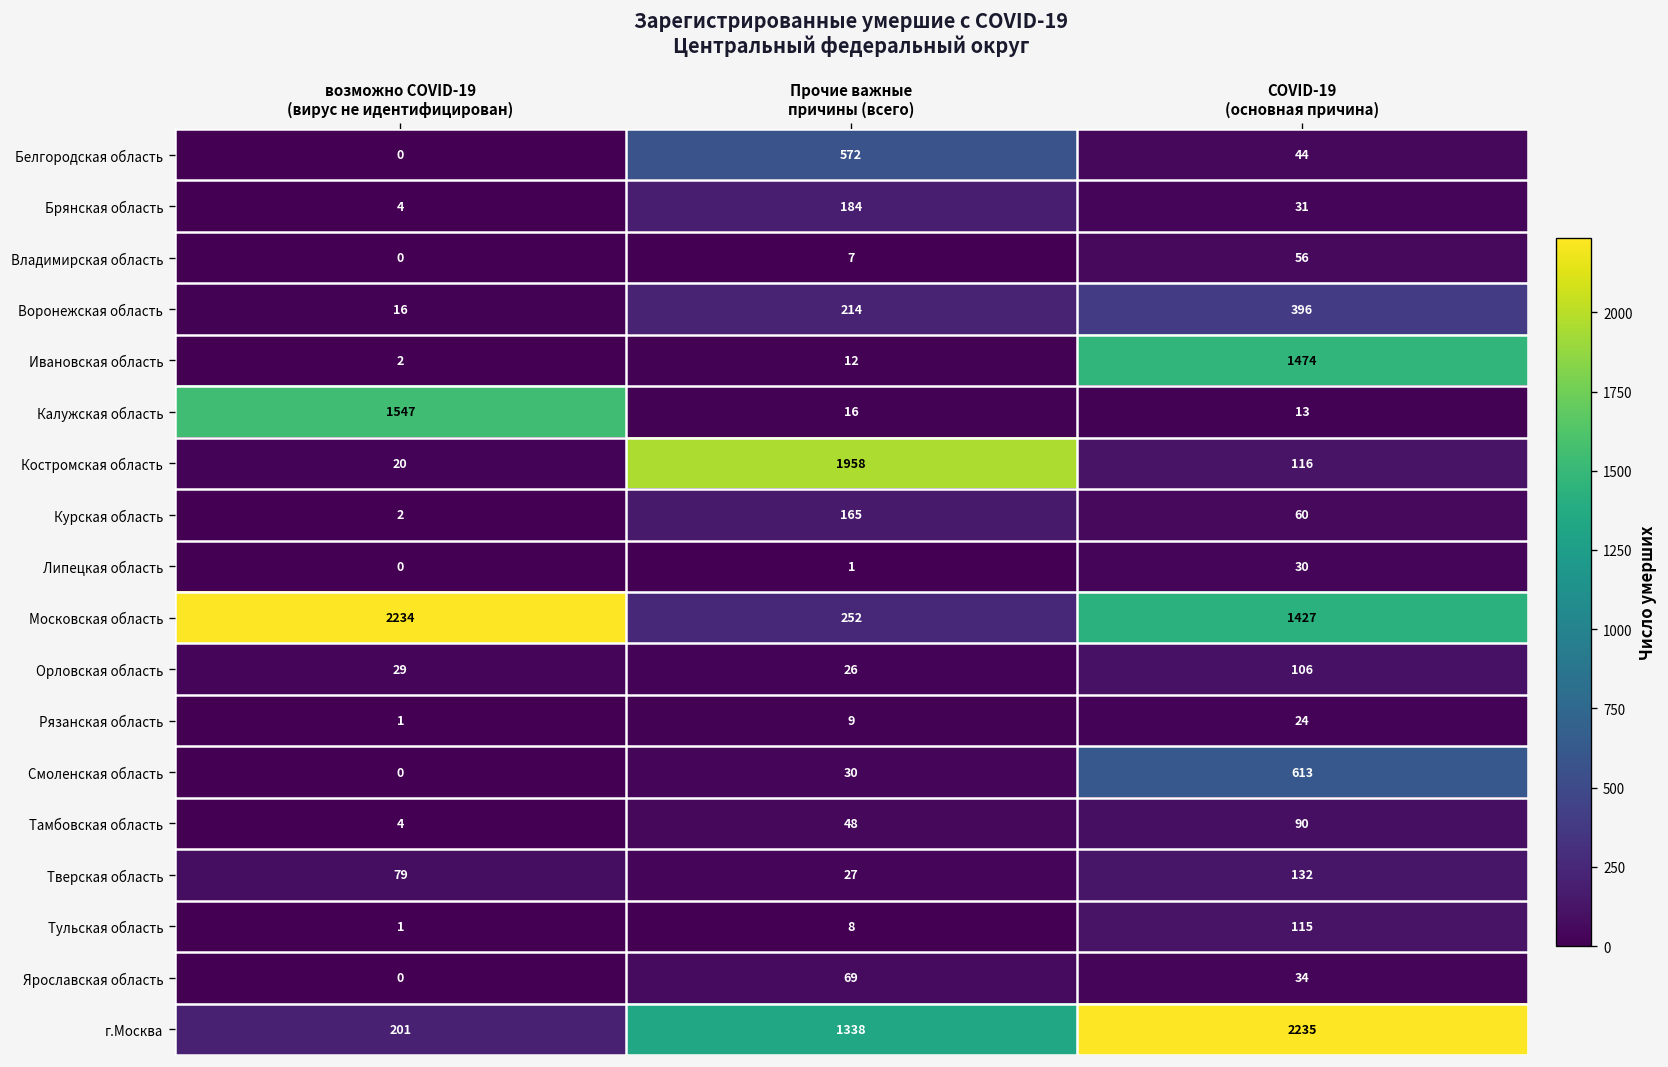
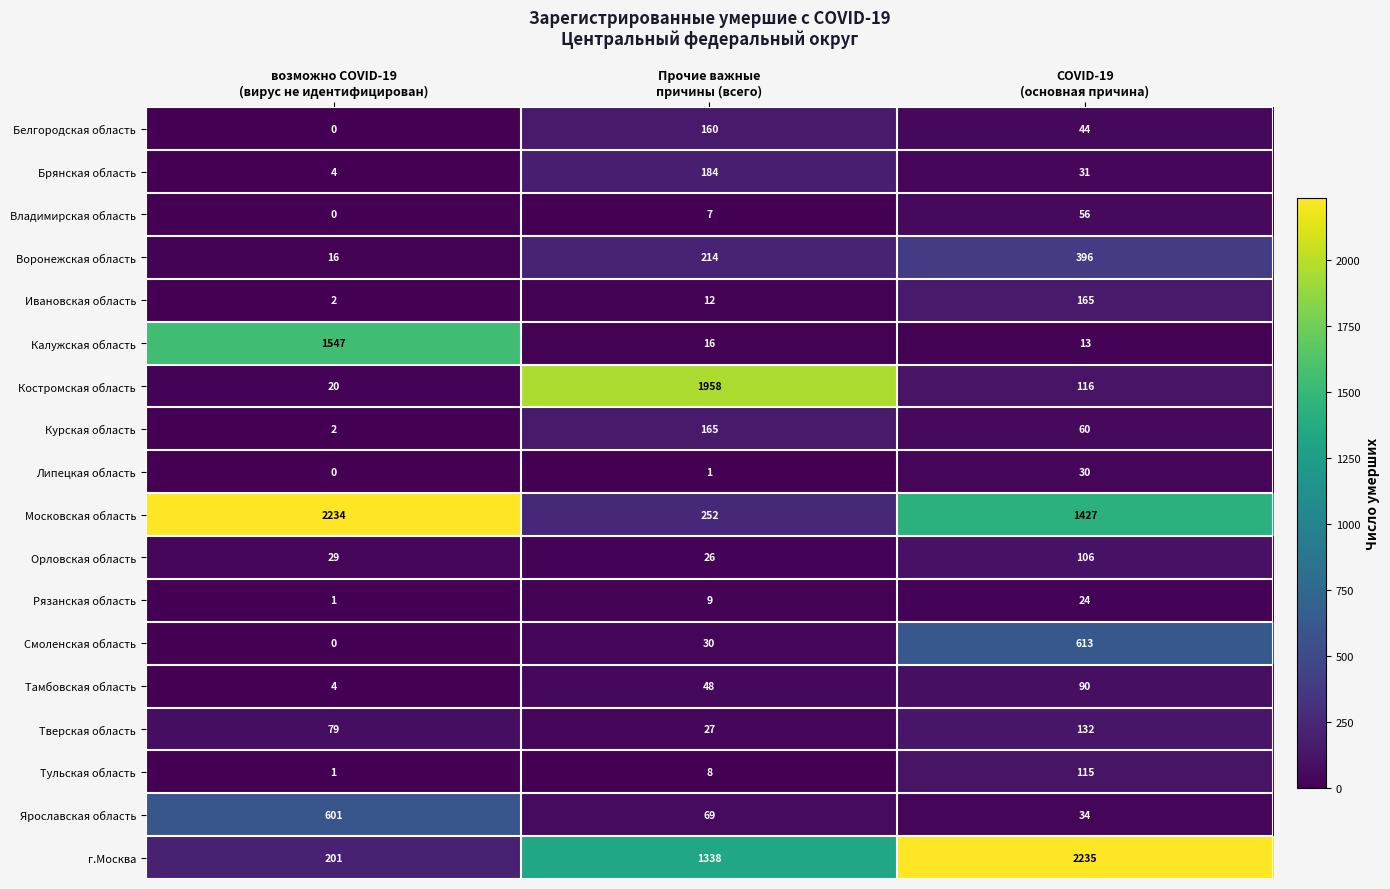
Белгородская область, Прочие важные причины (всего): 572 -> 160
Ивановская область, COVID-19 (основная причина): 1474 -> 165
Ярославская область, возможно COVID-19 (вирус не идентифицирован): 0 -> 601
